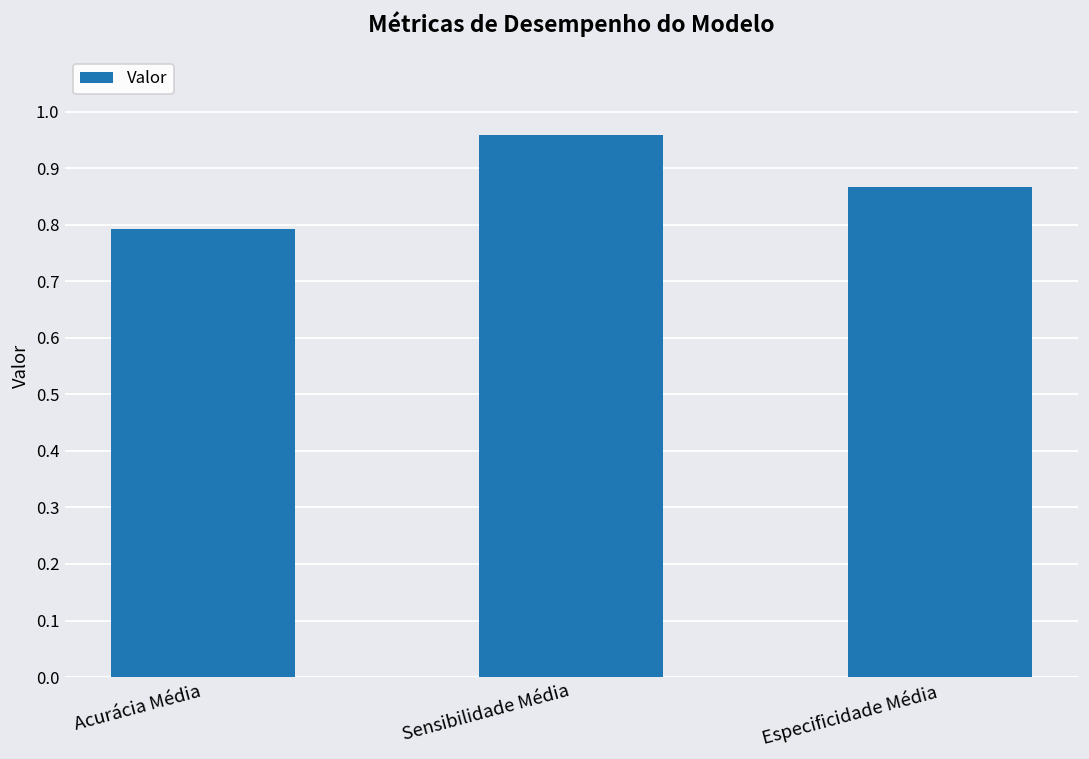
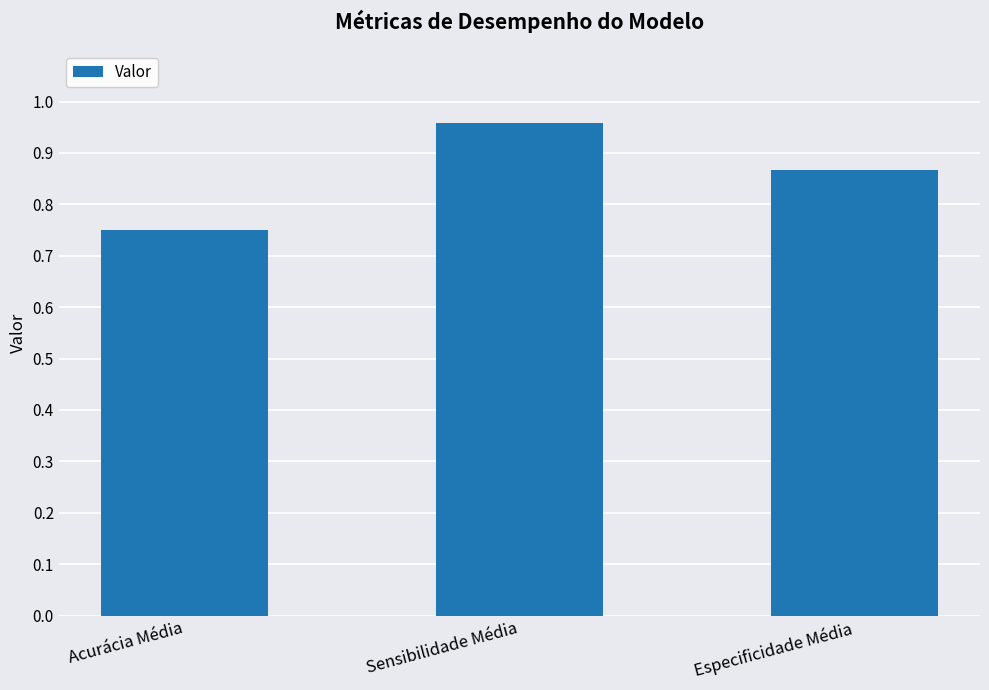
Acurácia Média: 0.79 -> 0.75
